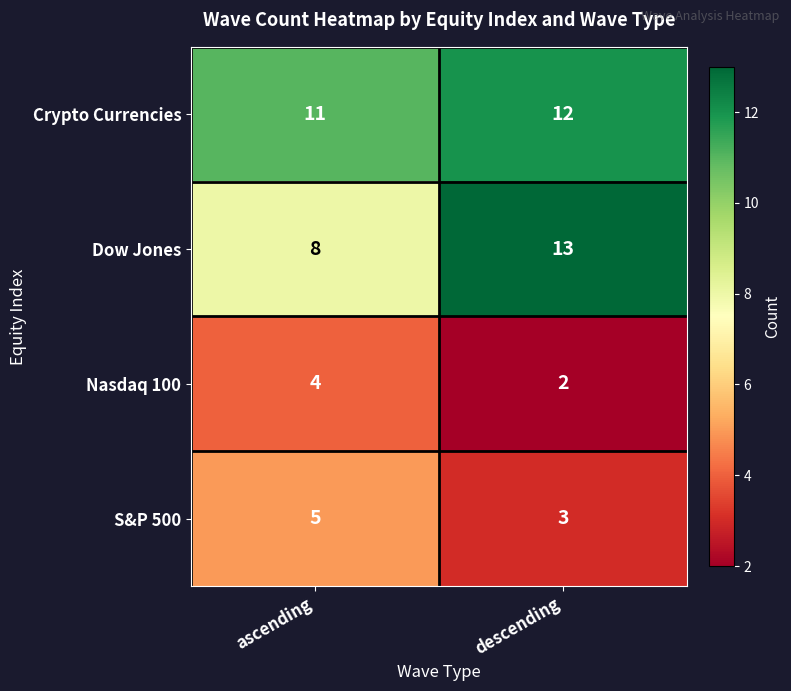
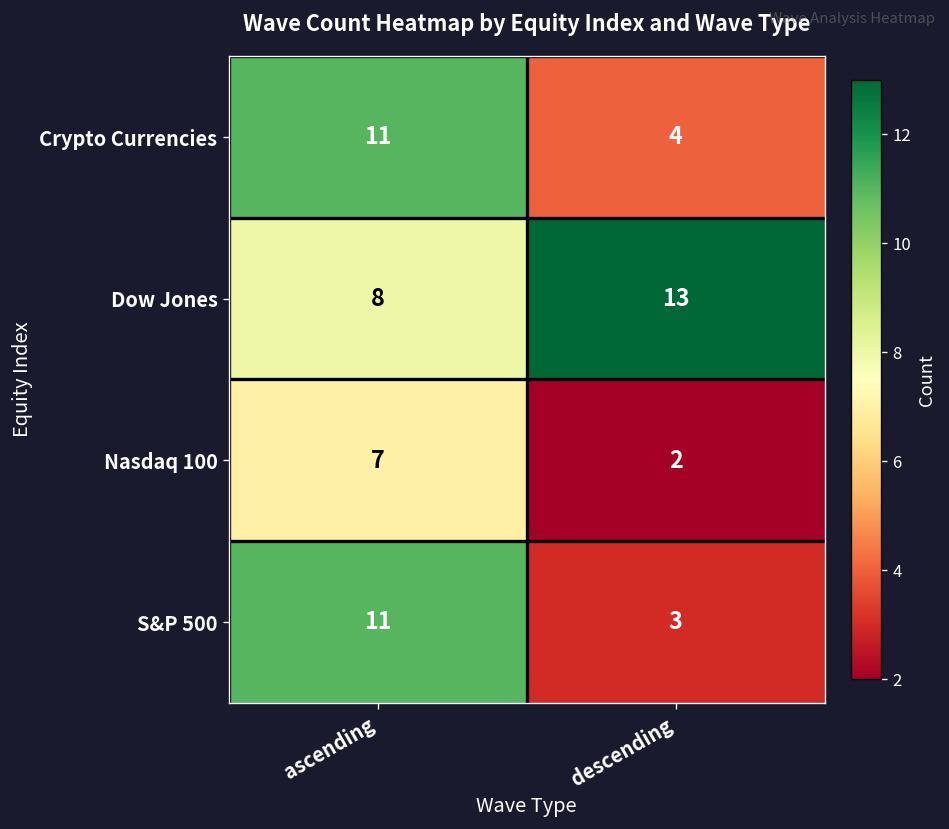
Crypto Currencies, descending: 12 -> 4
Nasdaq 100, ascending: 4 -> 7
S&P 500, ascending: 5 -> 11
